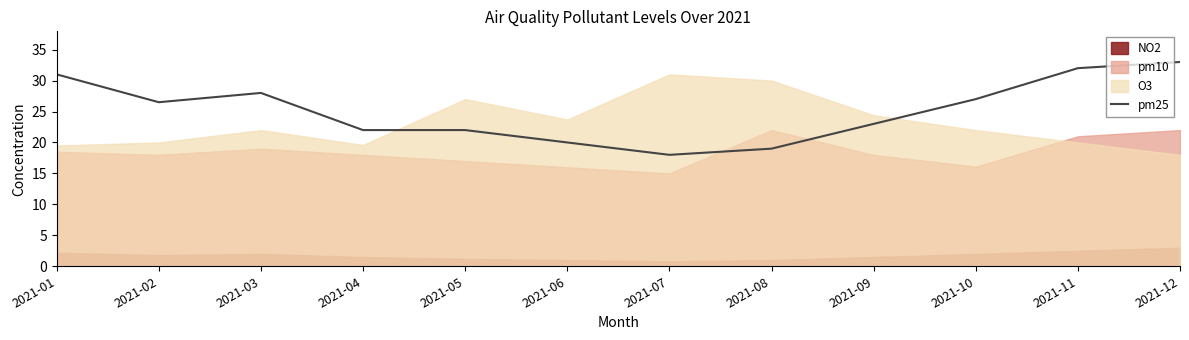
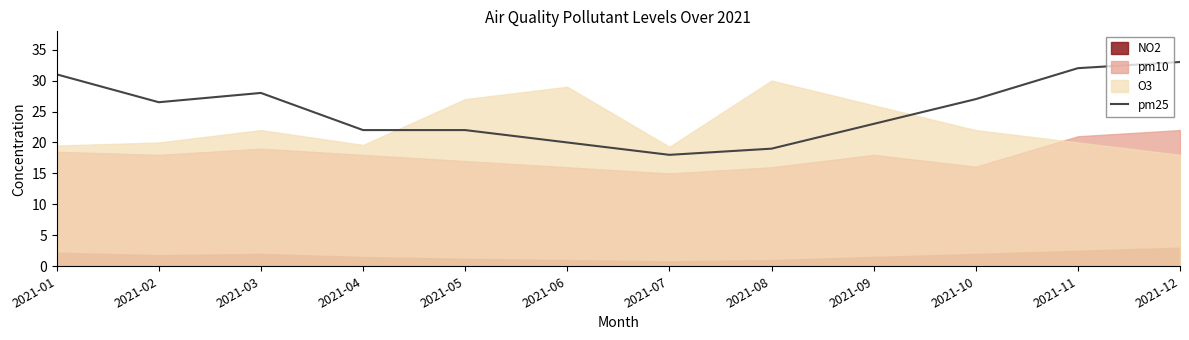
O3, 2021-06: 24 -> 29
O3, 2021-07: 31 -> 19
pm10, 2021-08: 22 -> 16
O3, 2021-09: 24 -> 26
